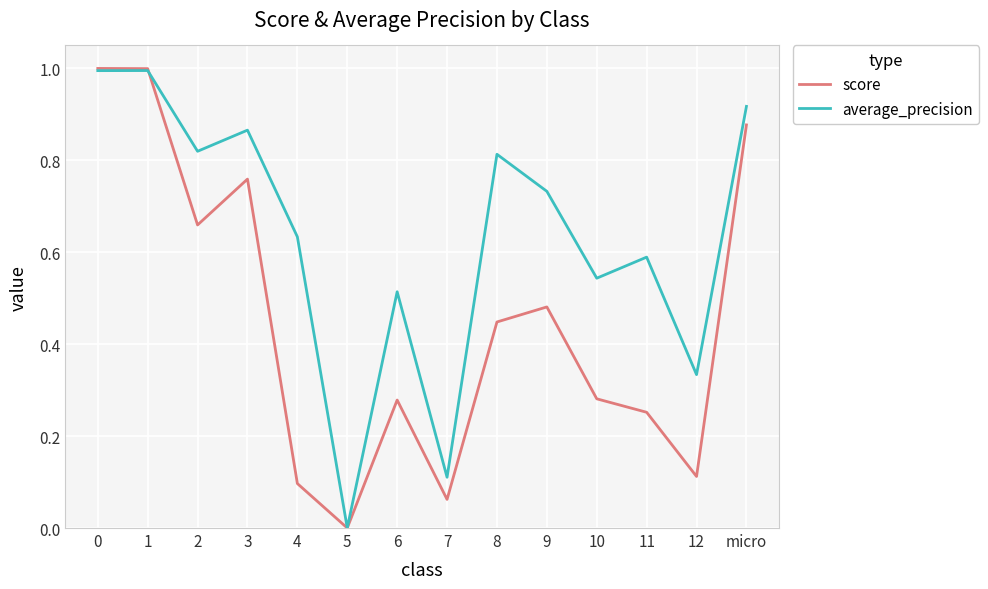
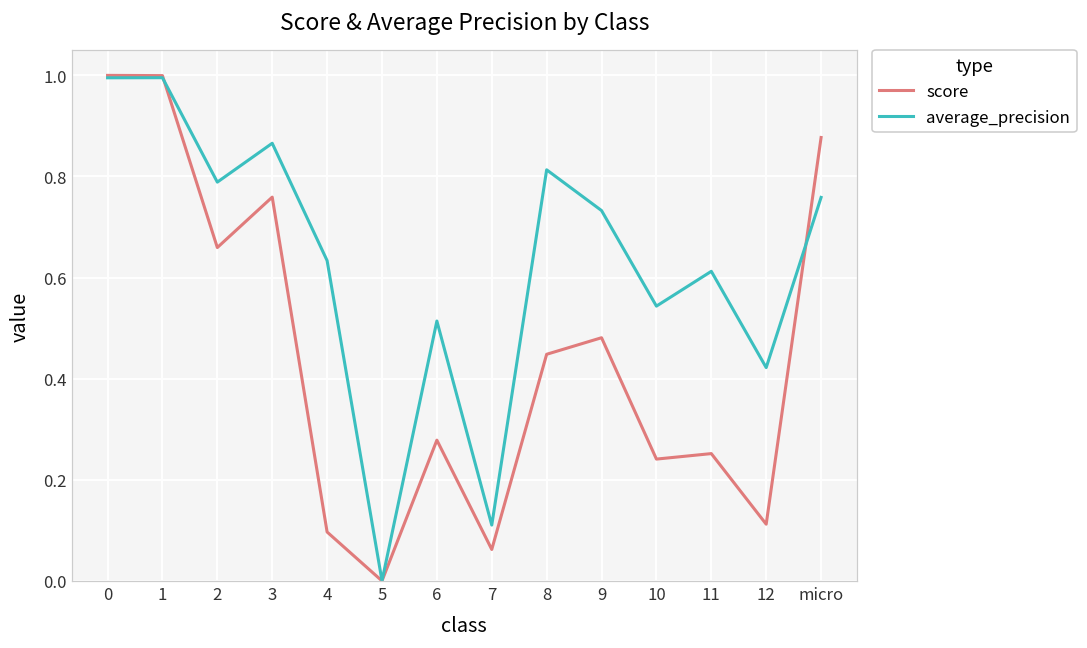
average_precision, 2: 0.82 -> 0.79
score, 10: 0.28 -> 0.24
average_precision, 11: 0.59 -> 0.61
average_precision, 12: 0.33 -> 0.42
average_precision, micro: 0.92 -> 0.76
